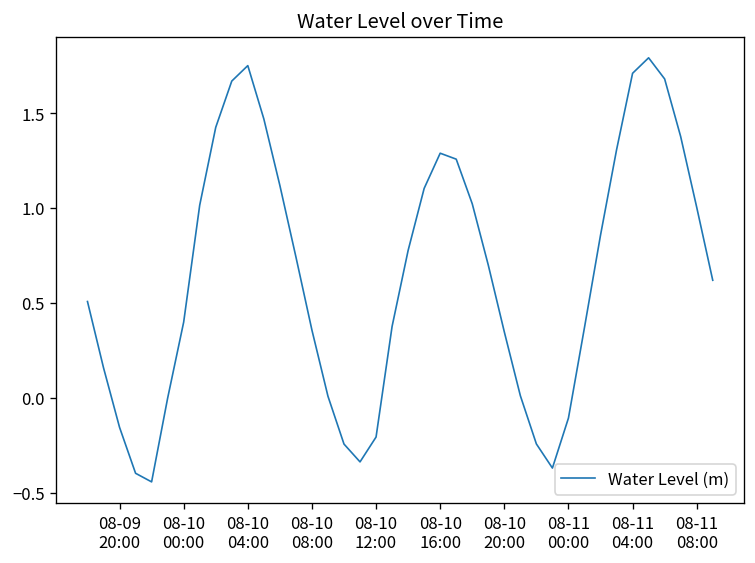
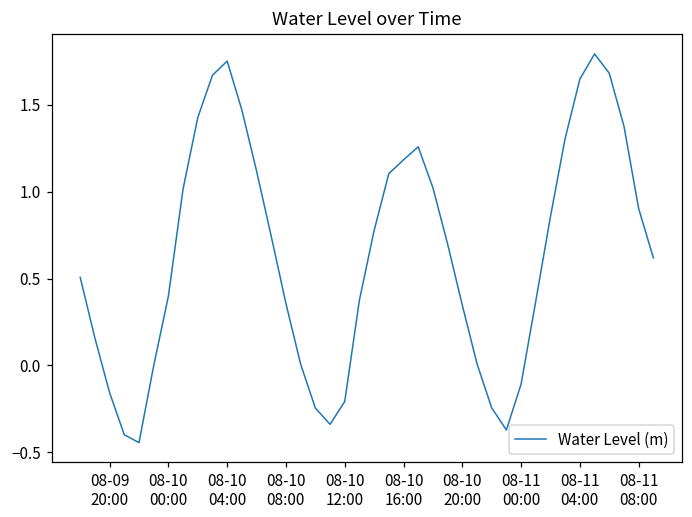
08-10 16:00: 1.29 -> 1.18
08-11 04:00: 1.71 -> 1.65
08-11 08:00: 1.00 -> 0.90
